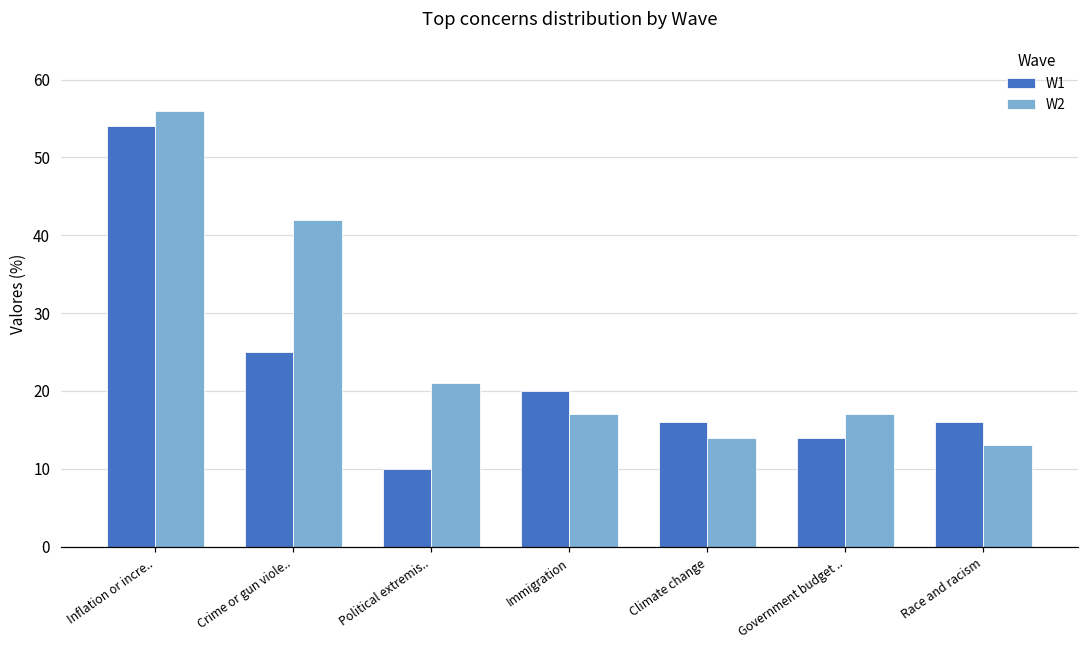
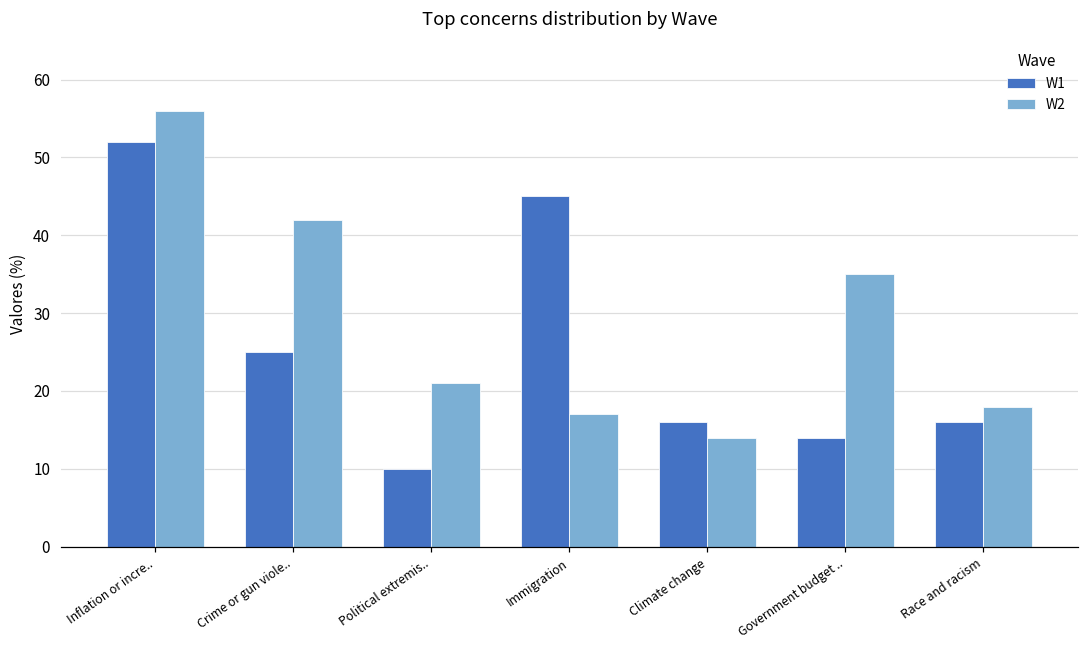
W1, Inflation or incre..: 54 -> 52
W1, Immigration: 20 -> 45
W2, Government budget ..: 17 -> 35
W2, Race and racism: 13 -> 18
